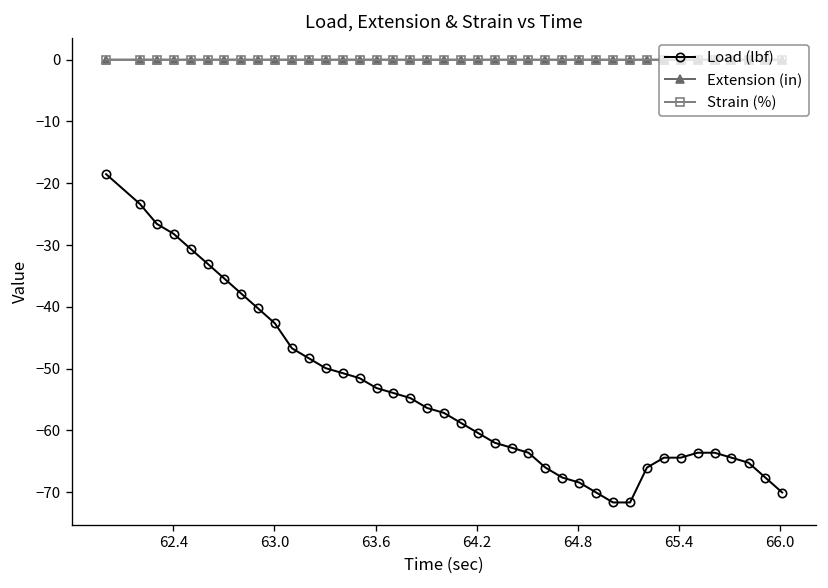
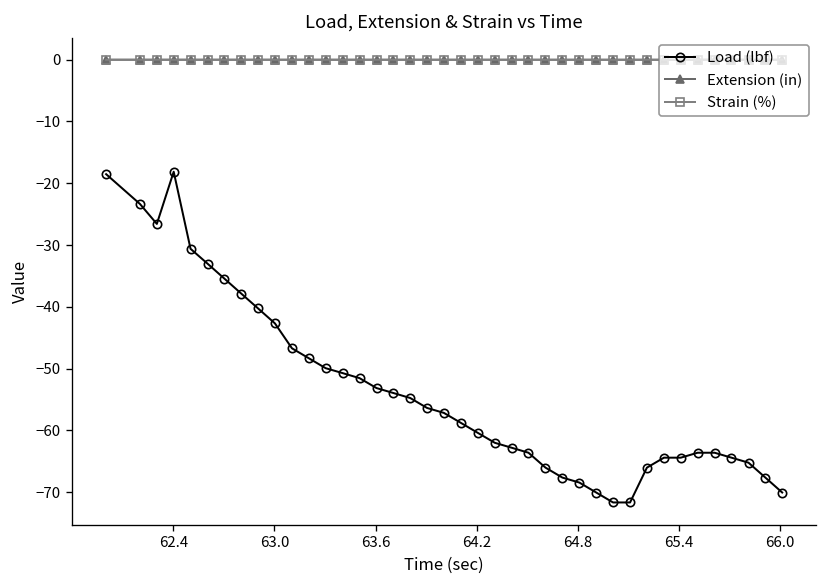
Load (lbf), 62.4: -28 -> -18
